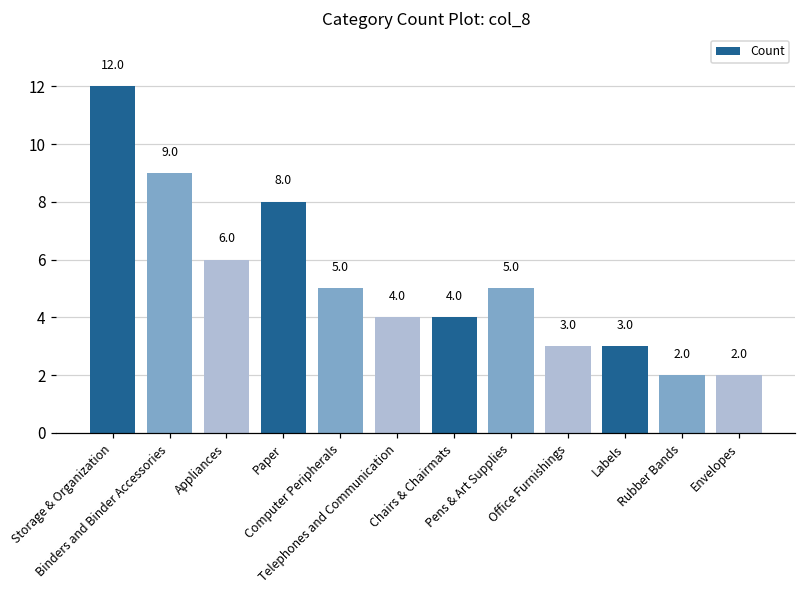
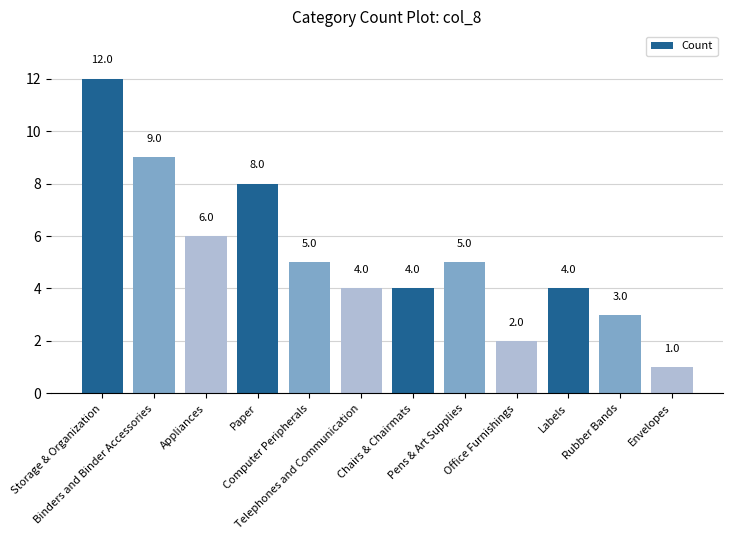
Office Furnishings: 3.0 -> 2.0
Labels: 3.0 -> 4.0
Rubber Bands: 2.0 -> 3.0
Envelopes: 2.0 -> 1.0
